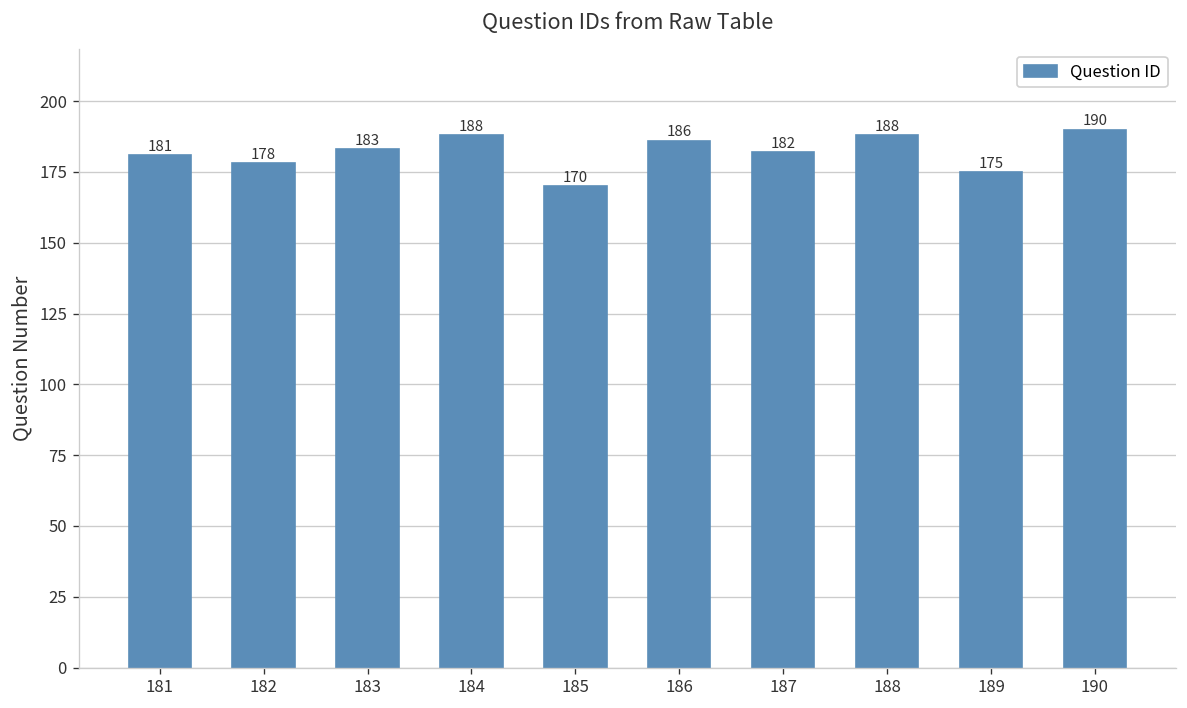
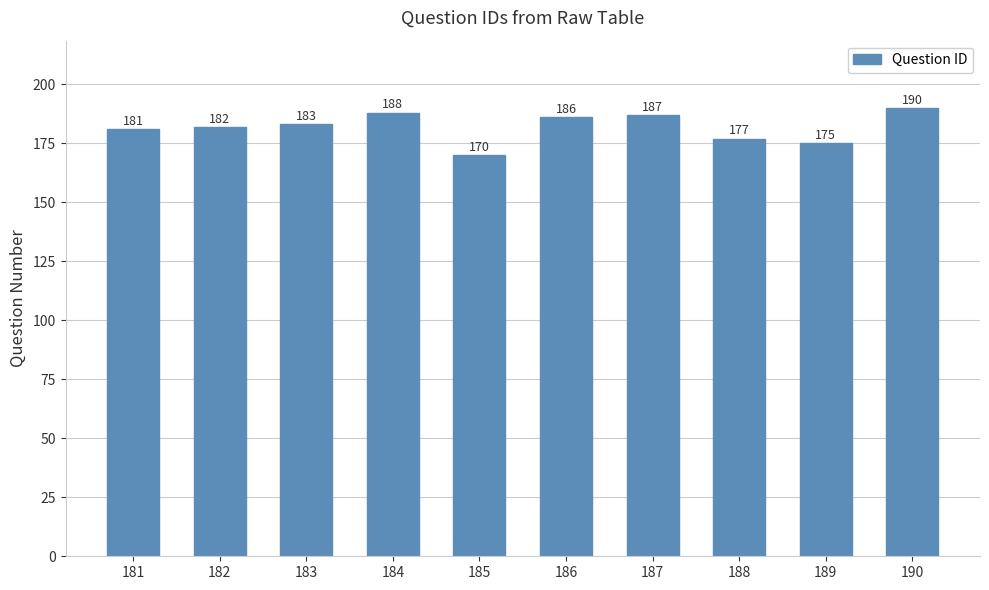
182: 178 -> 182
187: 182 -> 187
188: 188 -> 177
